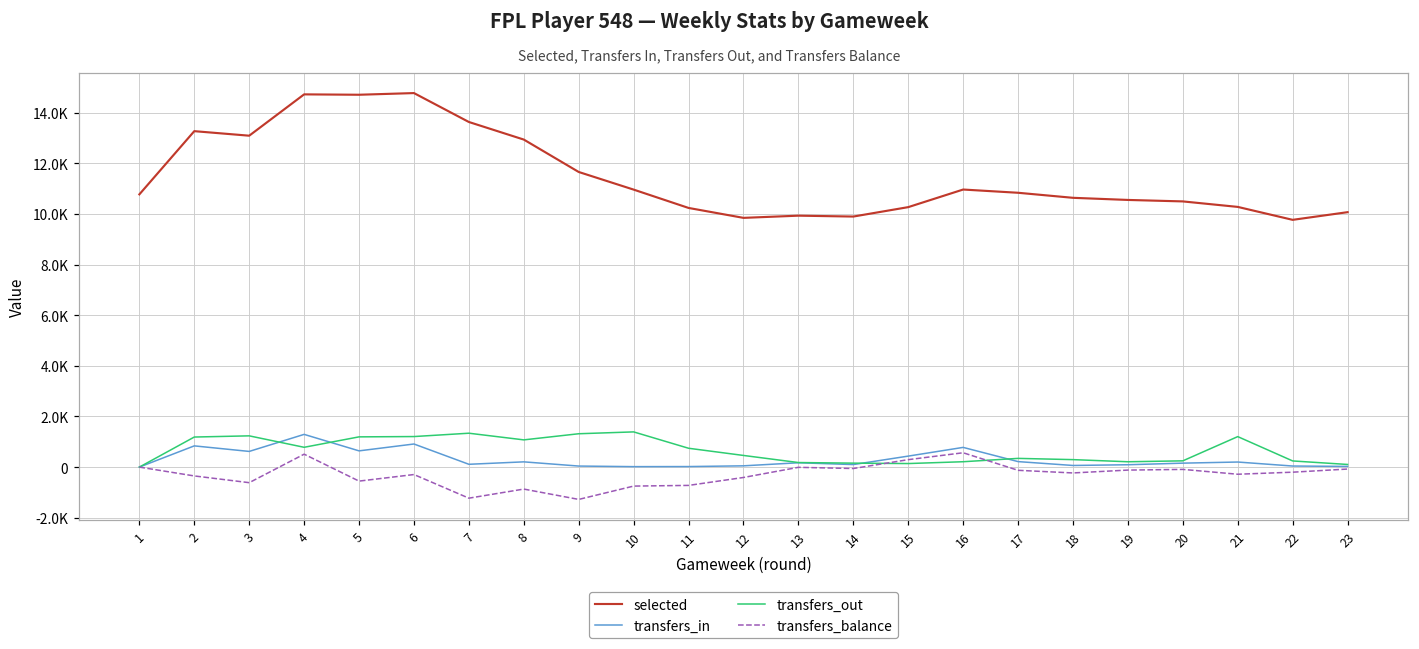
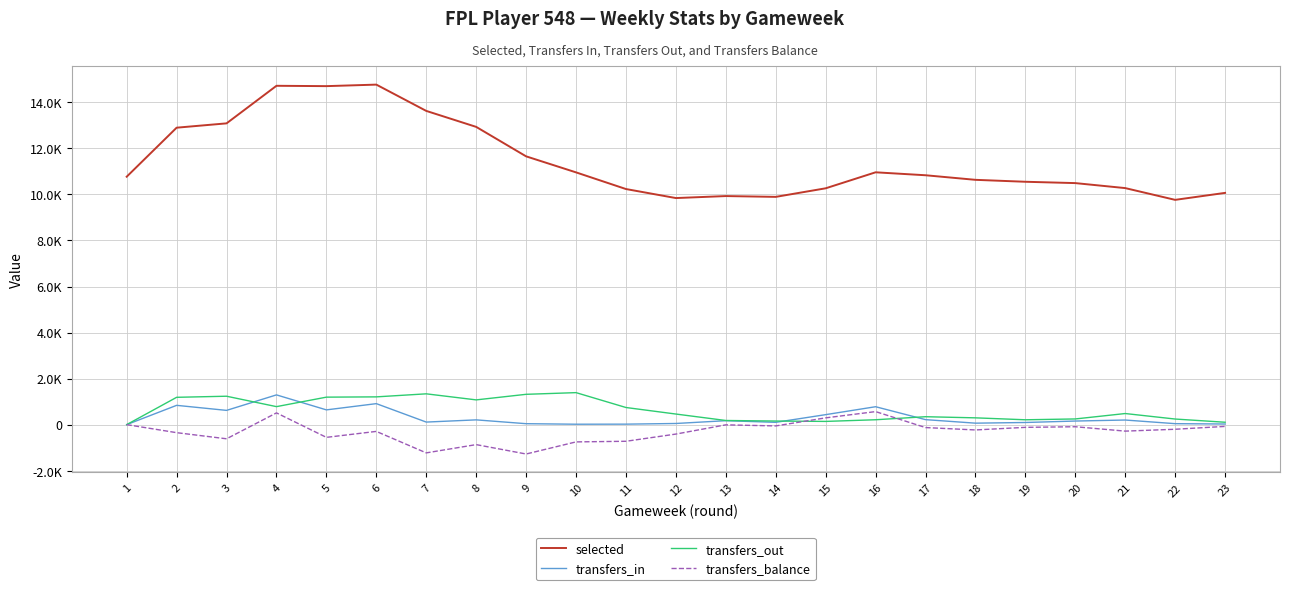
selected, 2: 13300 -> 12900
transfers_out, 21: 1200 -> 500
